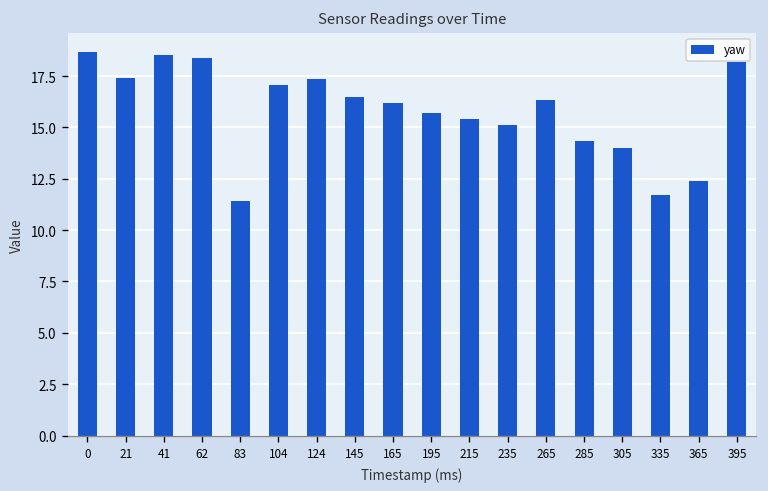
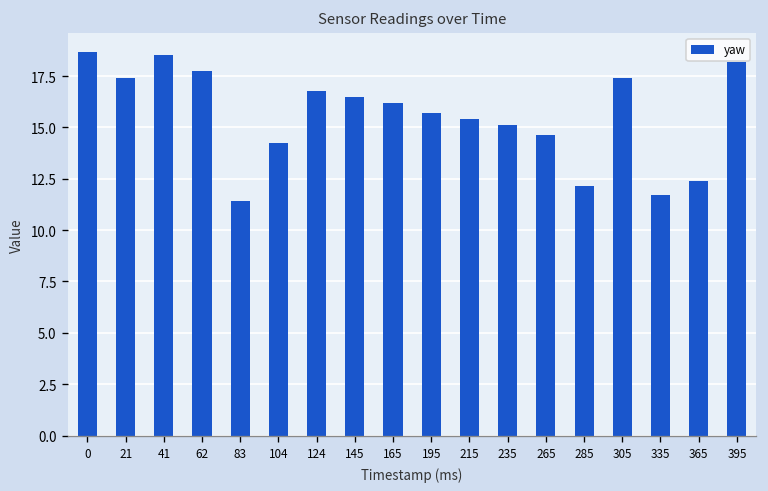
62: 18.4 -> 17.7
104: 17.1 -> 14.3
124: 17.3 -> 16.8
265: 16.3 -> 14.7
285: 14.3 -> 12.1
305: 14.0 -> 17.4
